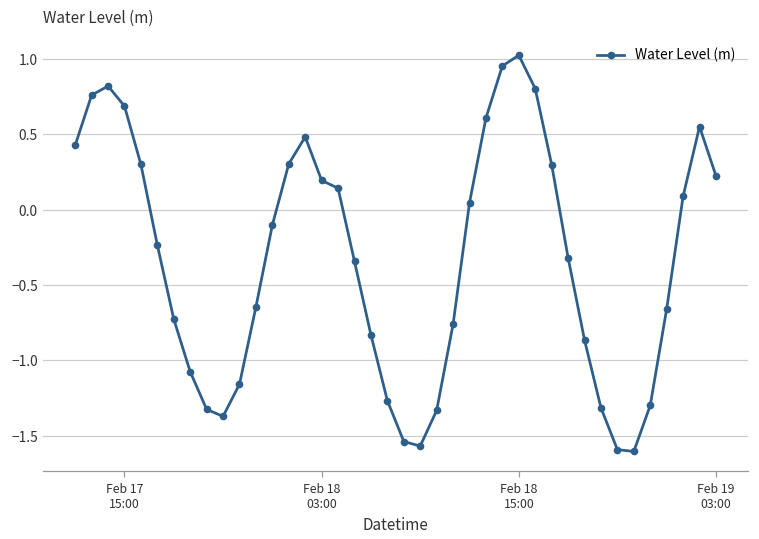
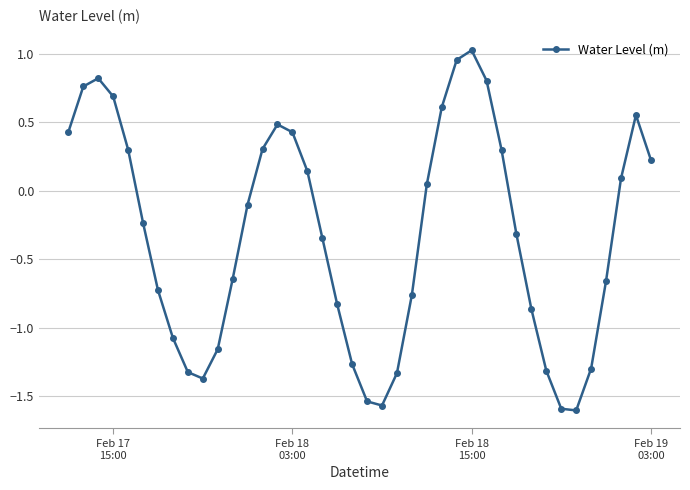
Feb 18 03:00: 0.19 -> 0.43
